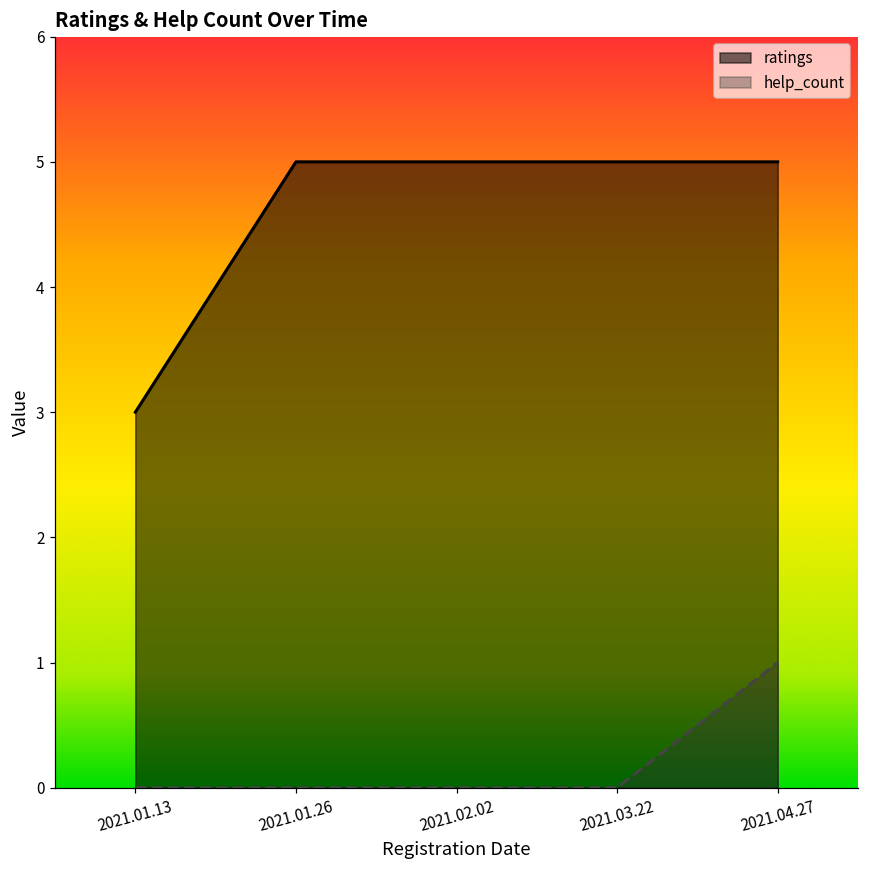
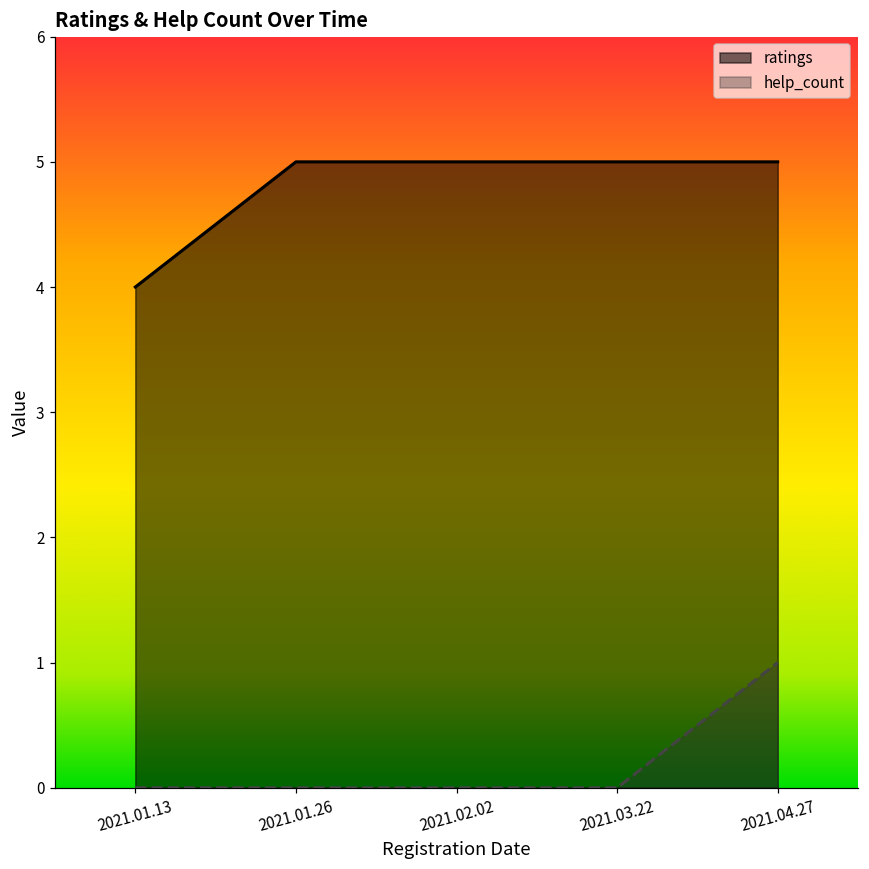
ratings, 2021.01.13: 3 -> 4
